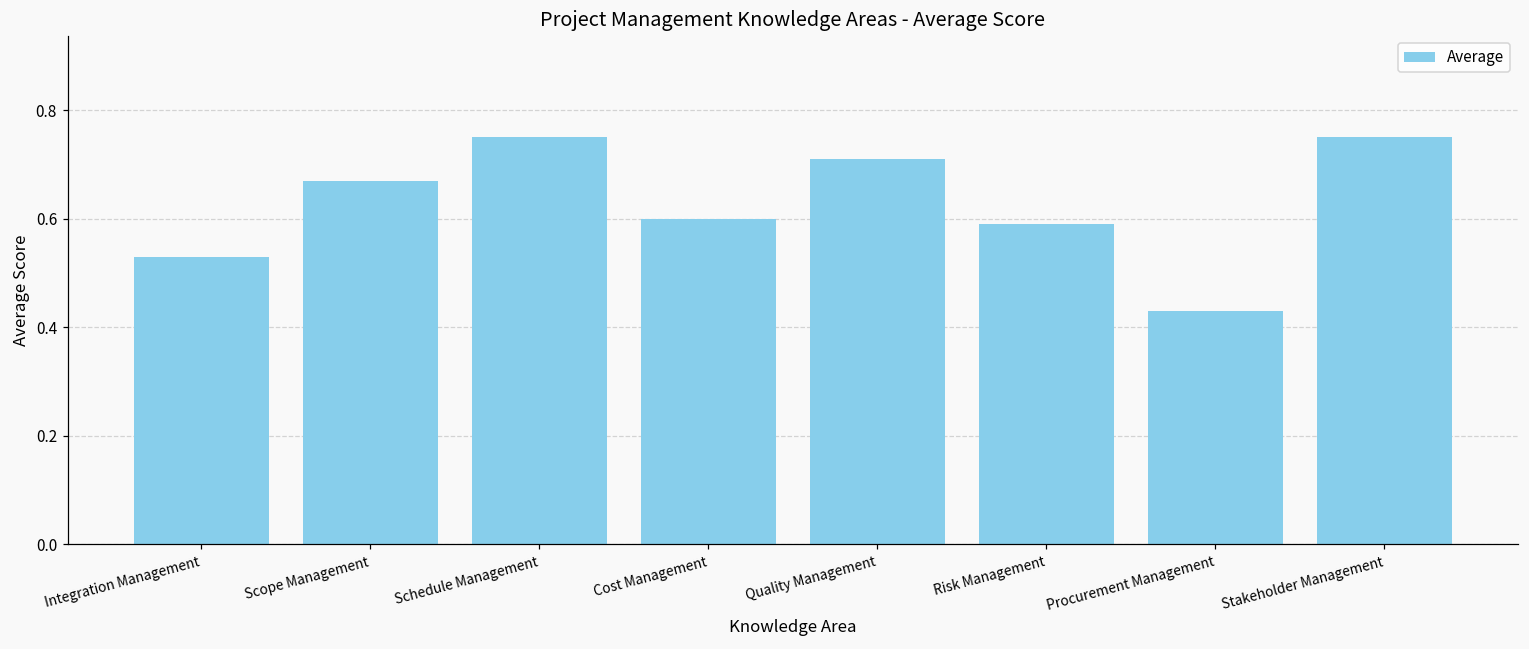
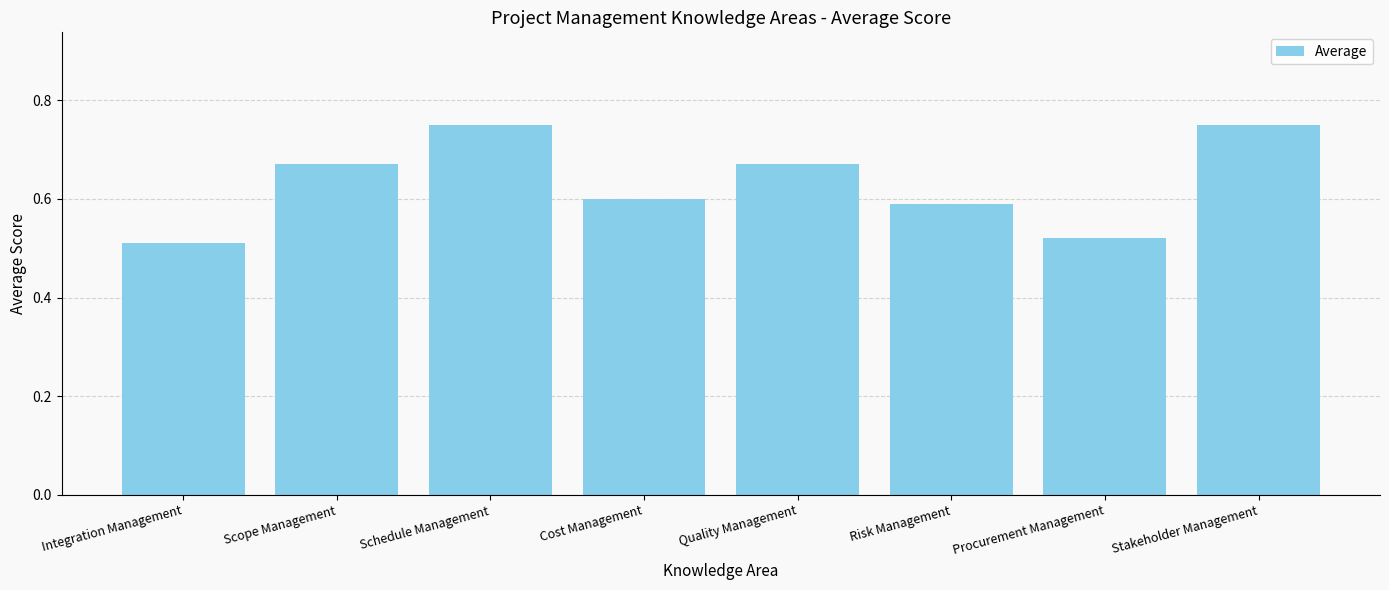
Integration Management: 0.53 -> 0.51
Quality Management: 0.71 -> 0.67
Procurement Management: 0.43 -> 0.52
